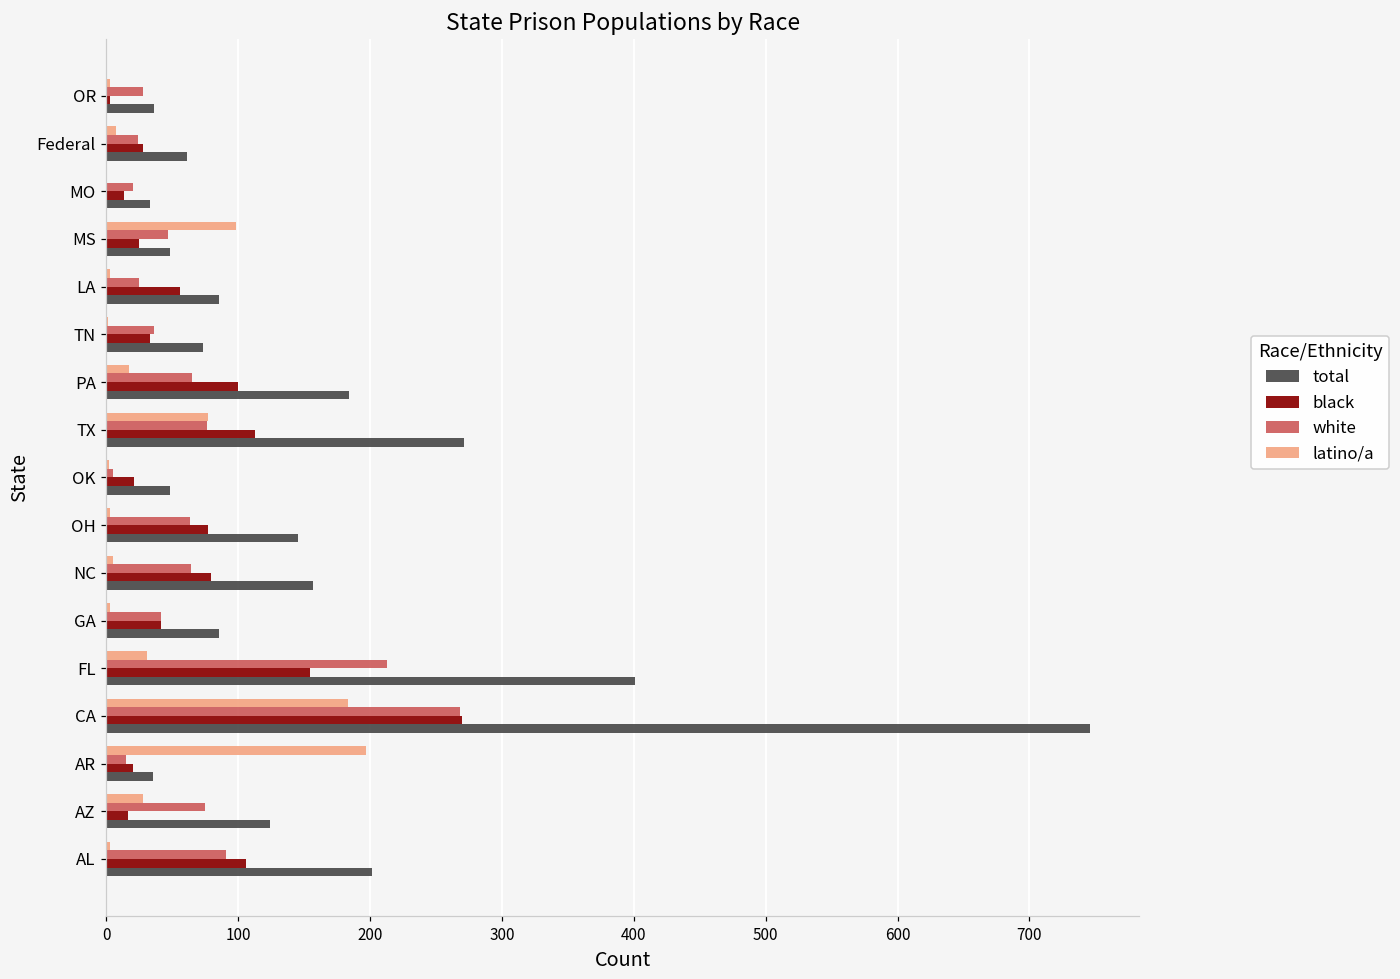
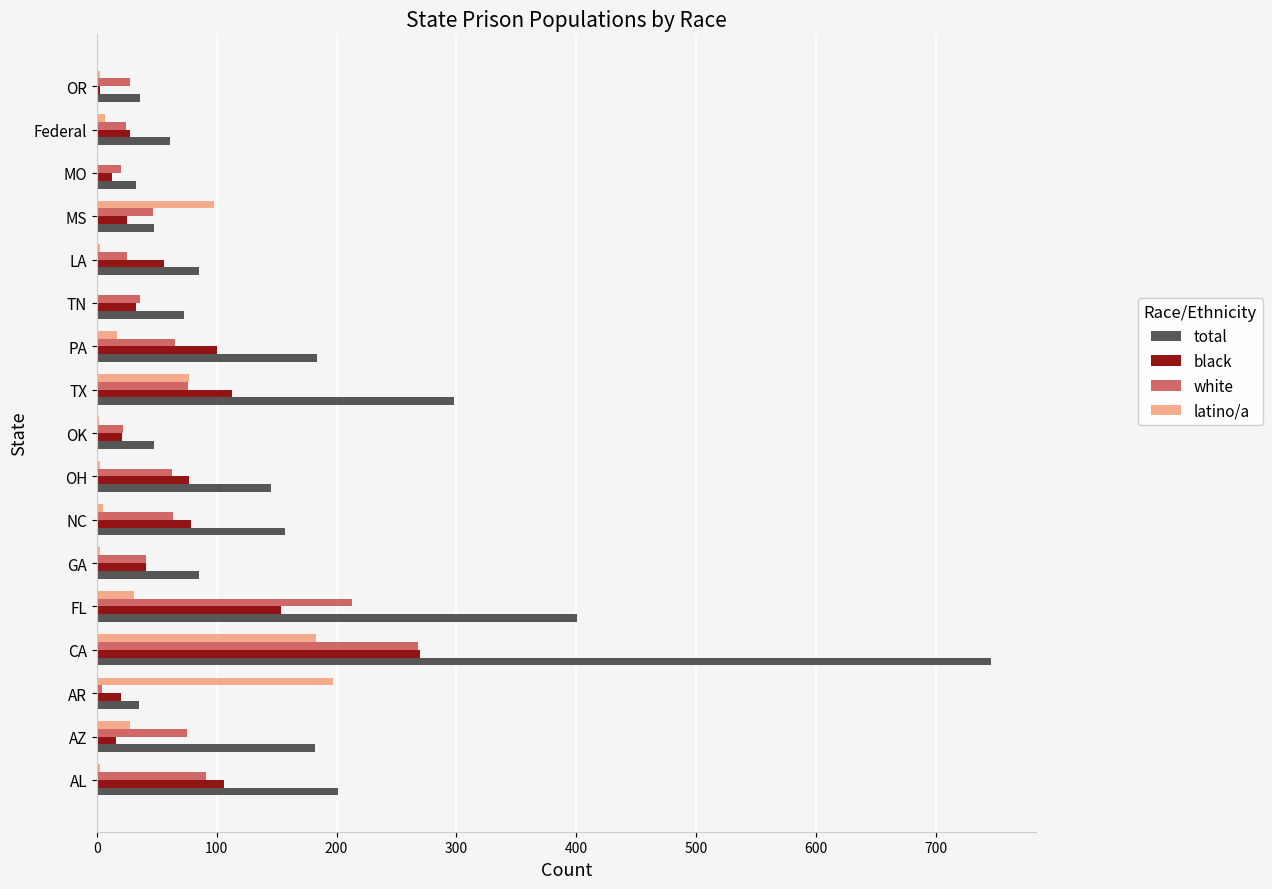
total, TX: 271 -> 298
white, OK: 5 -> 22
white, AR: 15 -> 4
total, AZ: 124 -> 182
